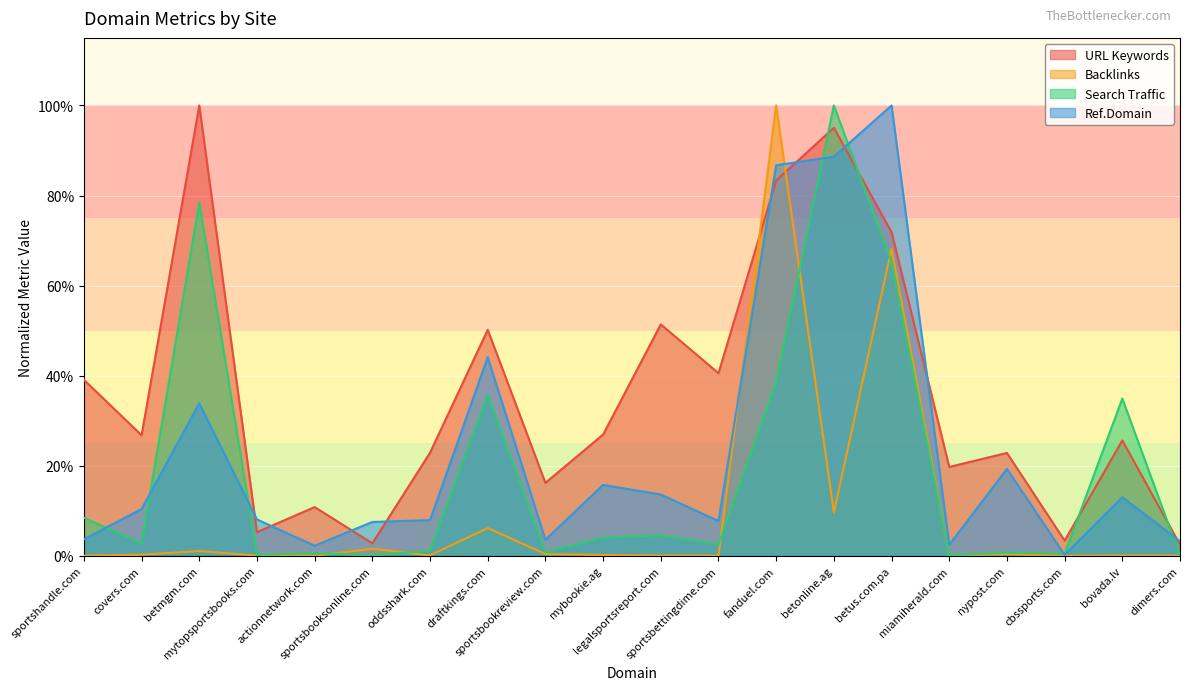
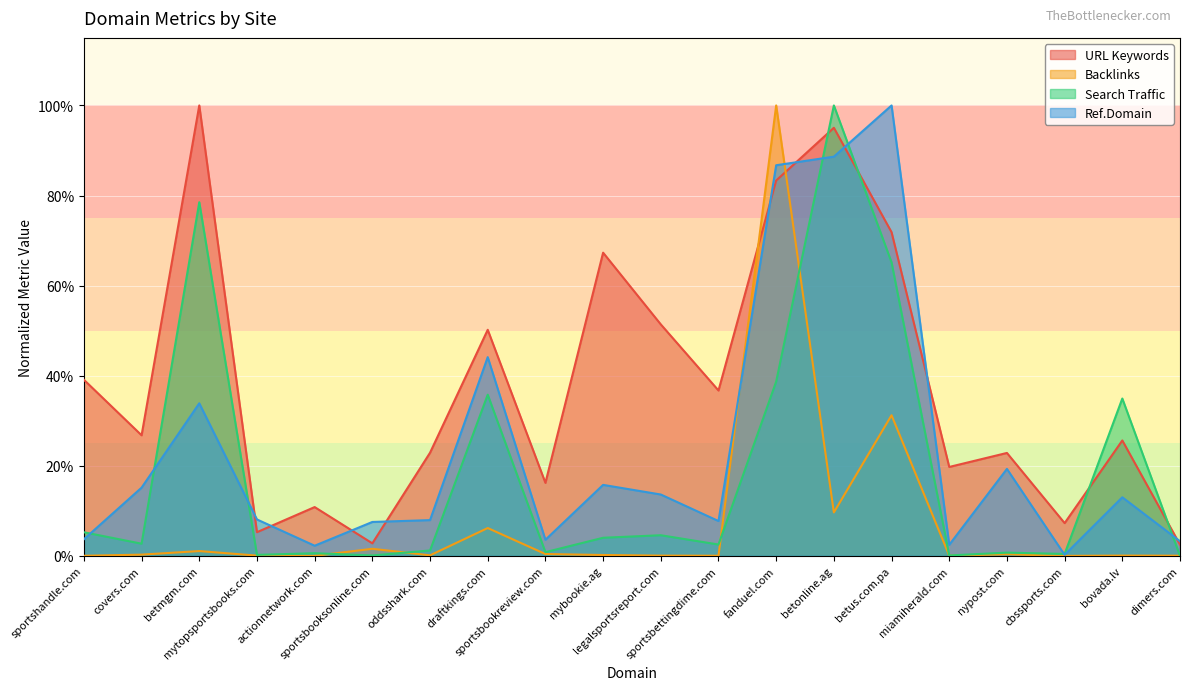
Search Traffic, sportshandle.com: 8% -> 5%
Ref.Domain, covers.com: 10% -> 15%
URL Keywords, mybookie.ag: 27% -> 67%
URL Keywords, sportsbettingdime.com: 41% -> 37%
Backlinks, betus.com.pa: 68% -> 31%
URL Keywords, cbssports.com: 3% -> 7%
